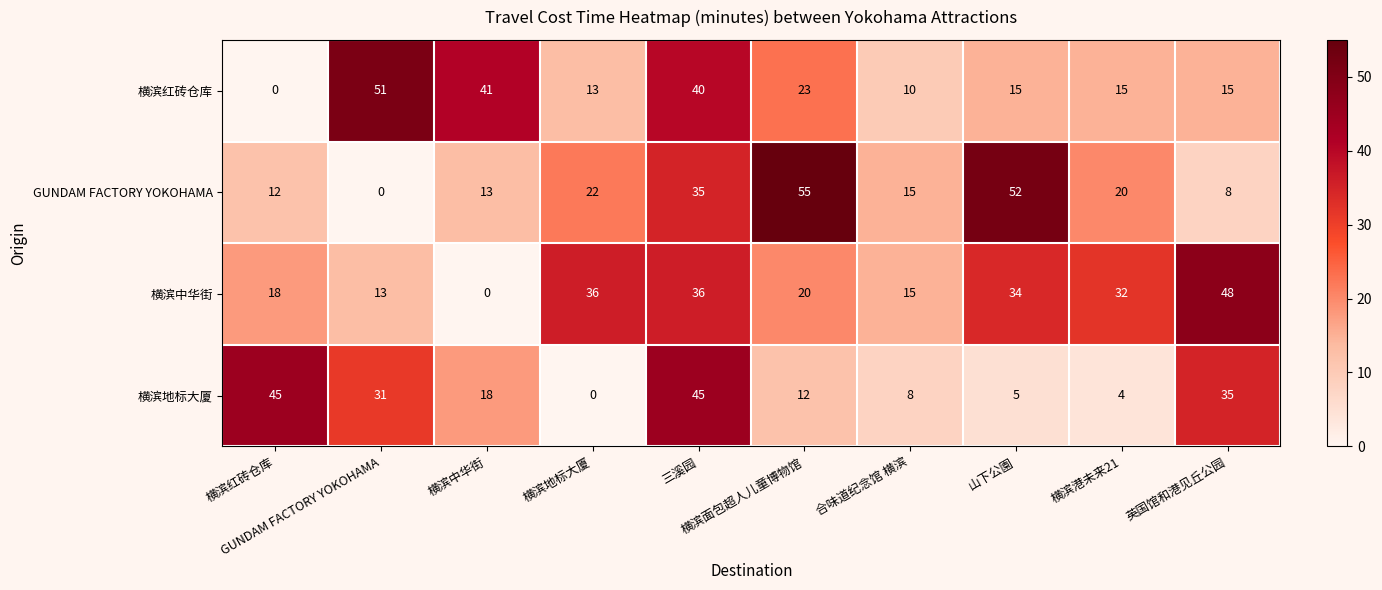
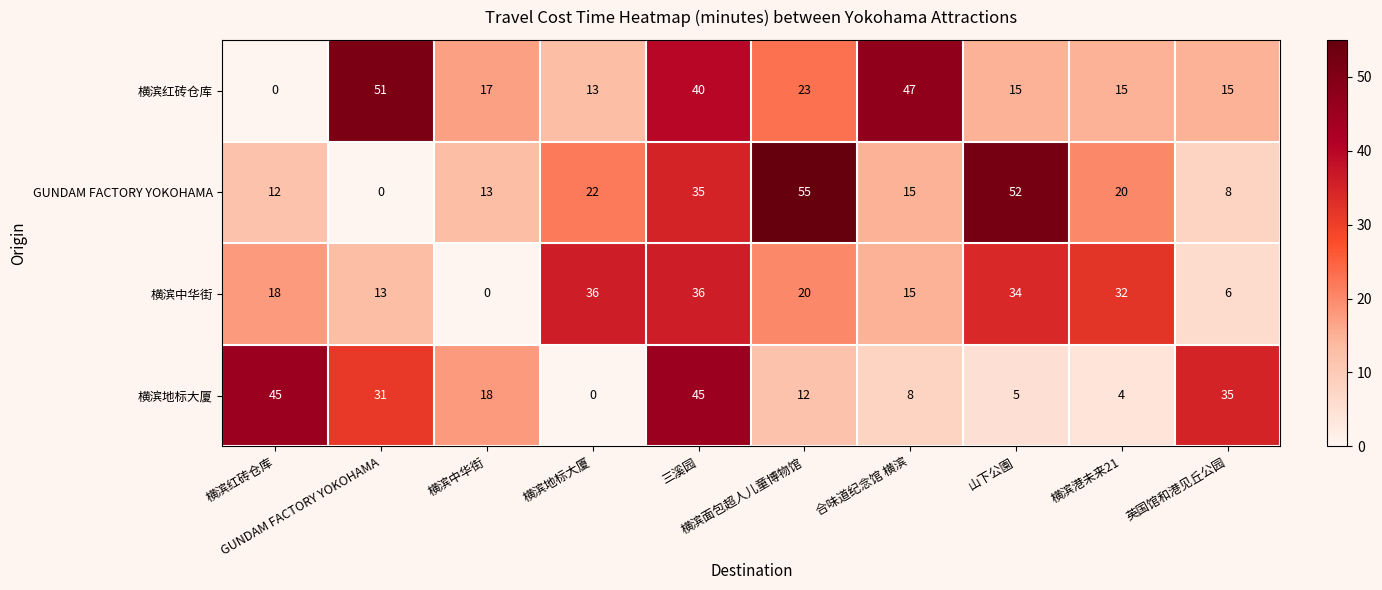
横滨红砖仓库, 横滨中华街: 41 -> 17
横滨红砖仓库, 合味道纪念馆 横滨: 10 -> 47
横滨中华街, 英国馆和港见丘公园: 48 -> 6
